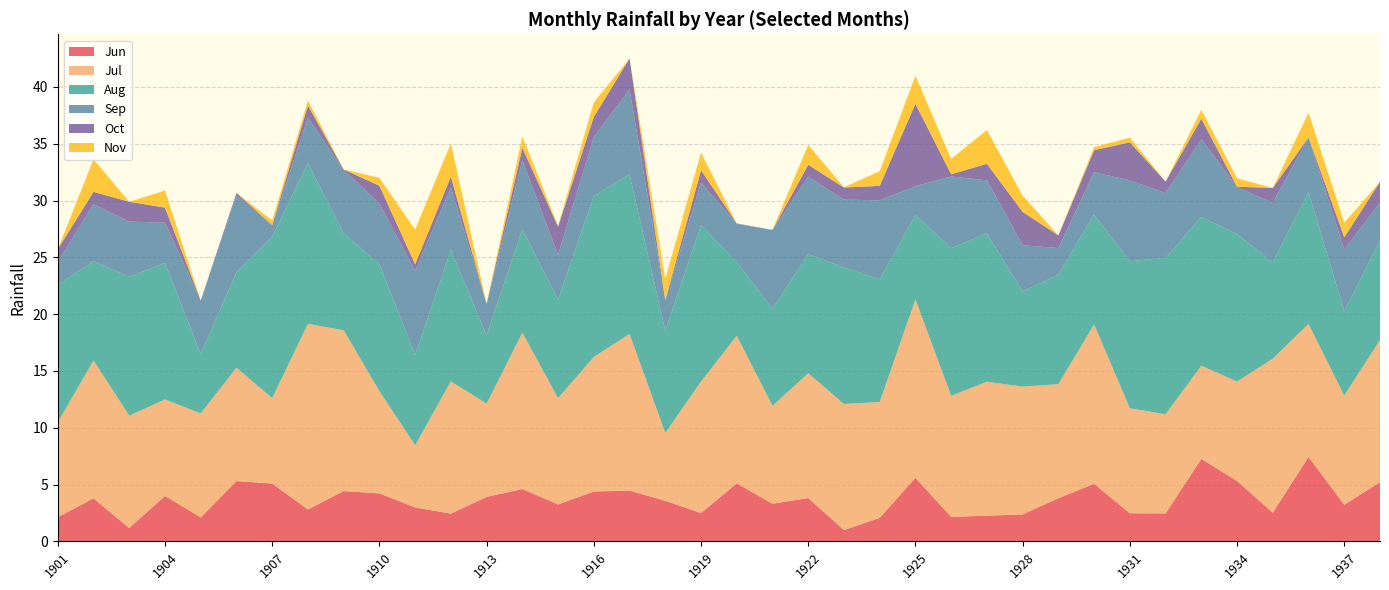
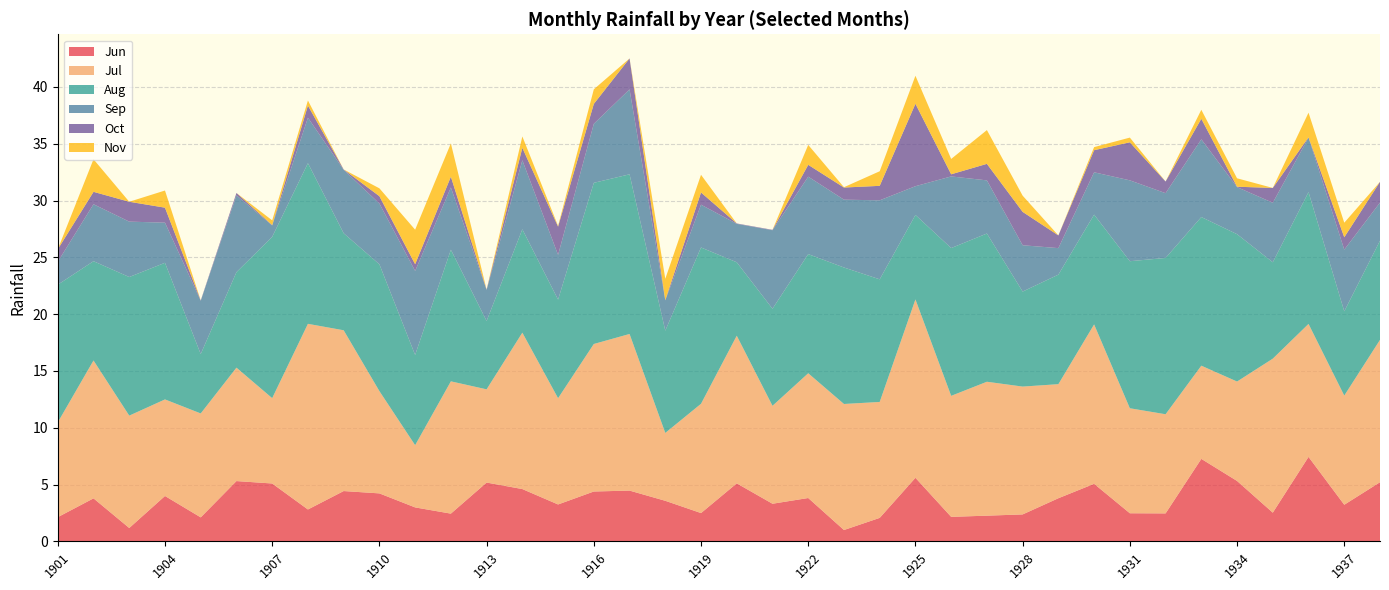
Oct, 1910: 1.6 -> 0.6
Jun, 1913: 3.9 -> 5.2
Jul, 1916: 11.8 -> 13.0
Jul, 1919: 11.6 -> 9.6
